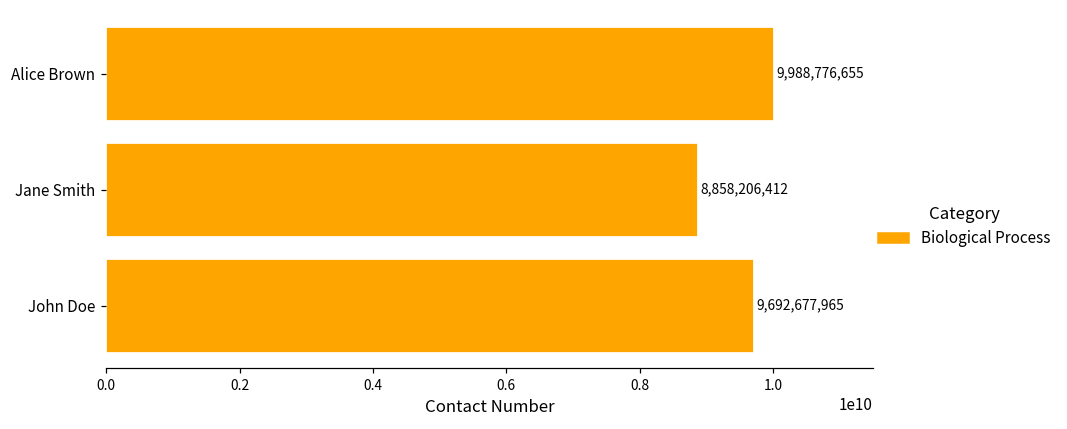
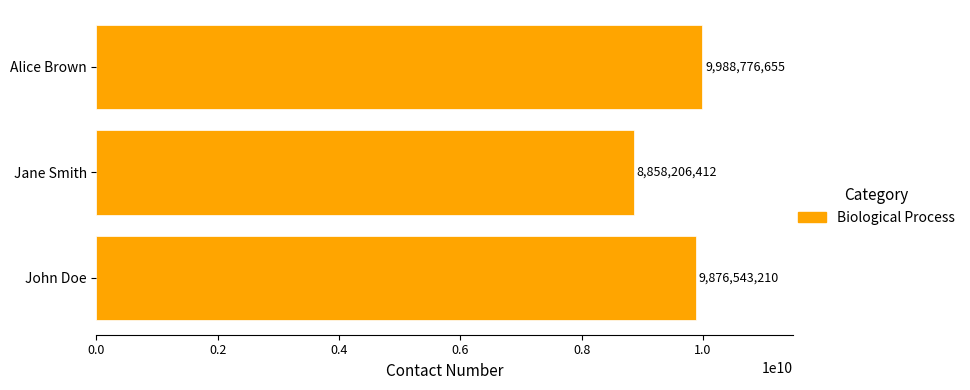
John Doe: 9,692,677,965 -> 9,876,543,210
